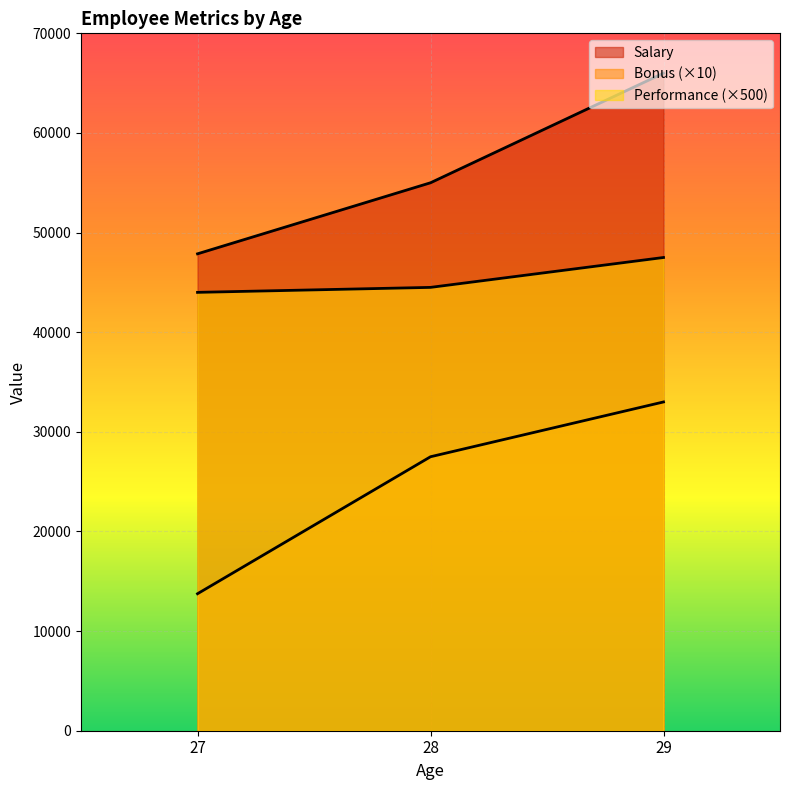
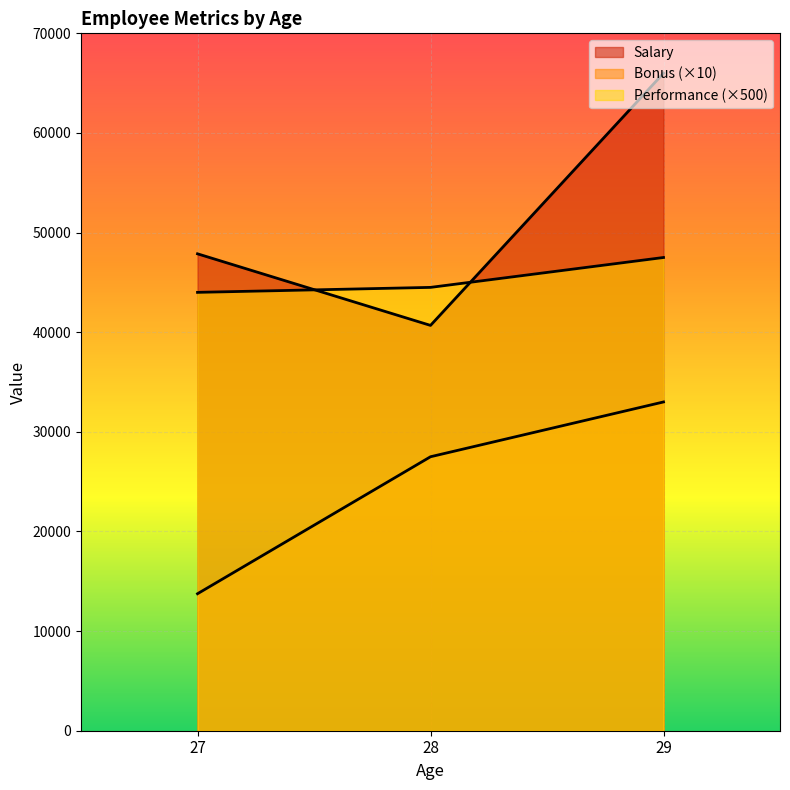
Salary, 28: 55000 -> 41000
